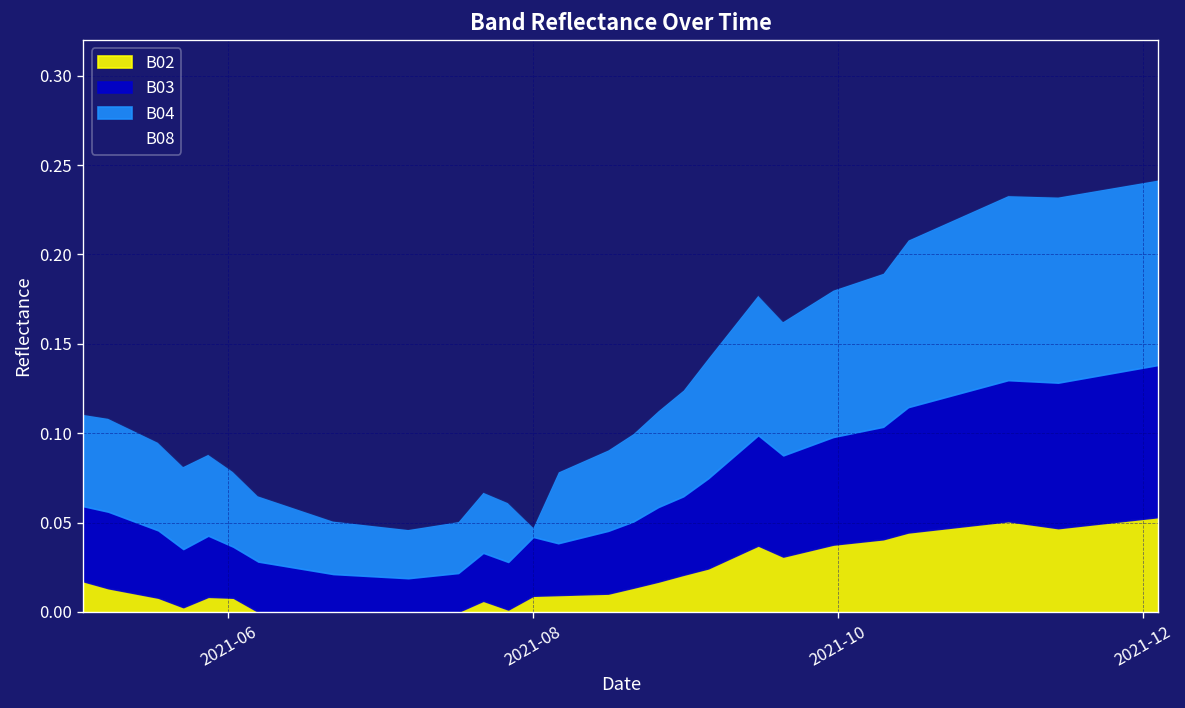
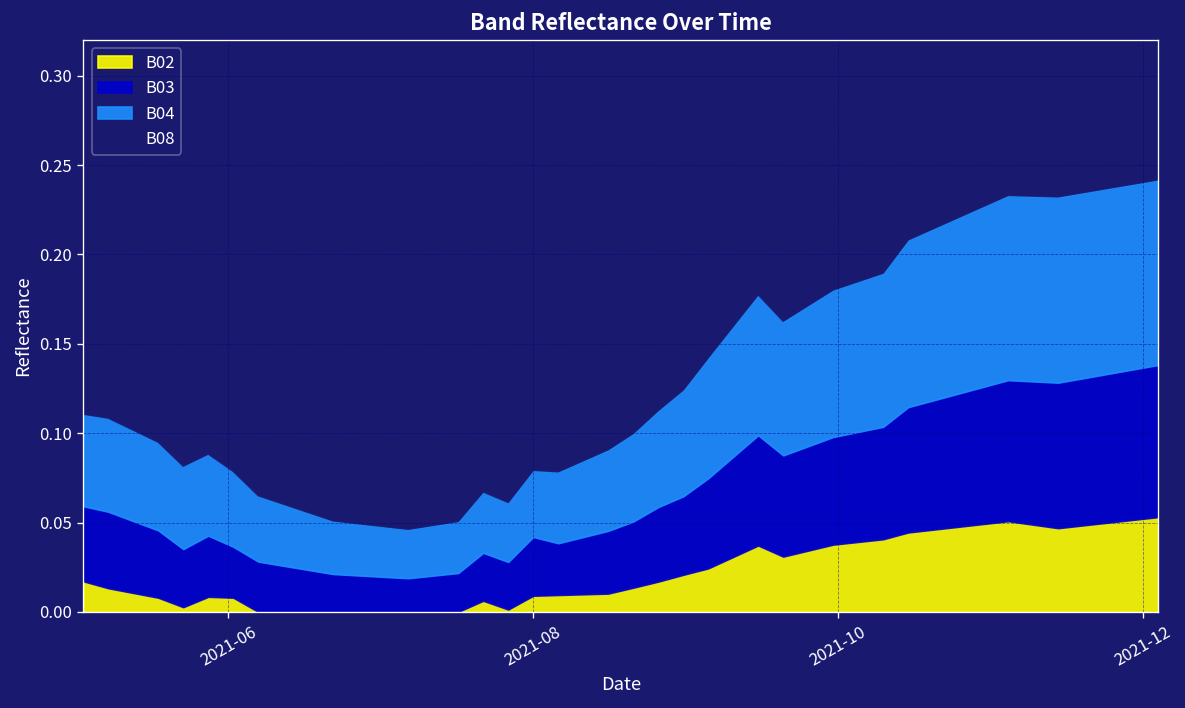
B04, 2021-08: 0.006 -> 0.037
